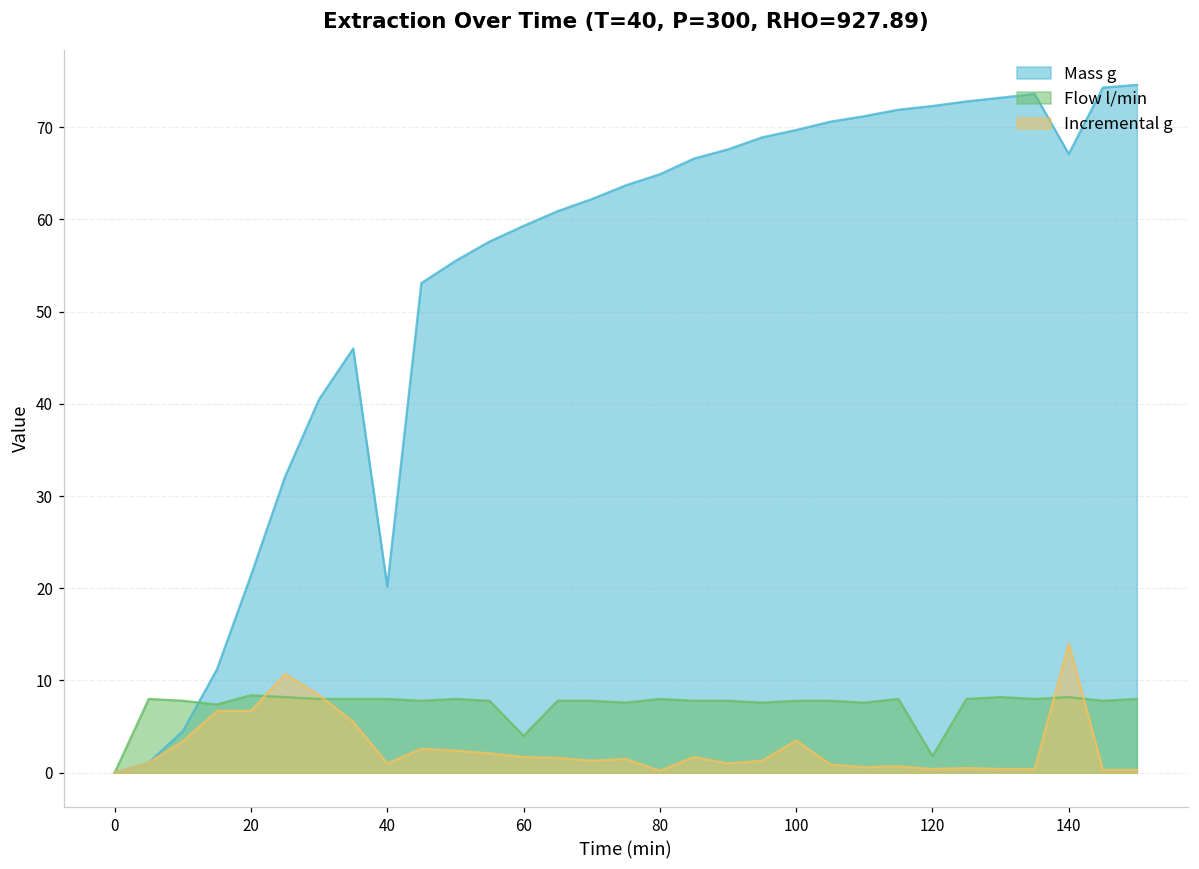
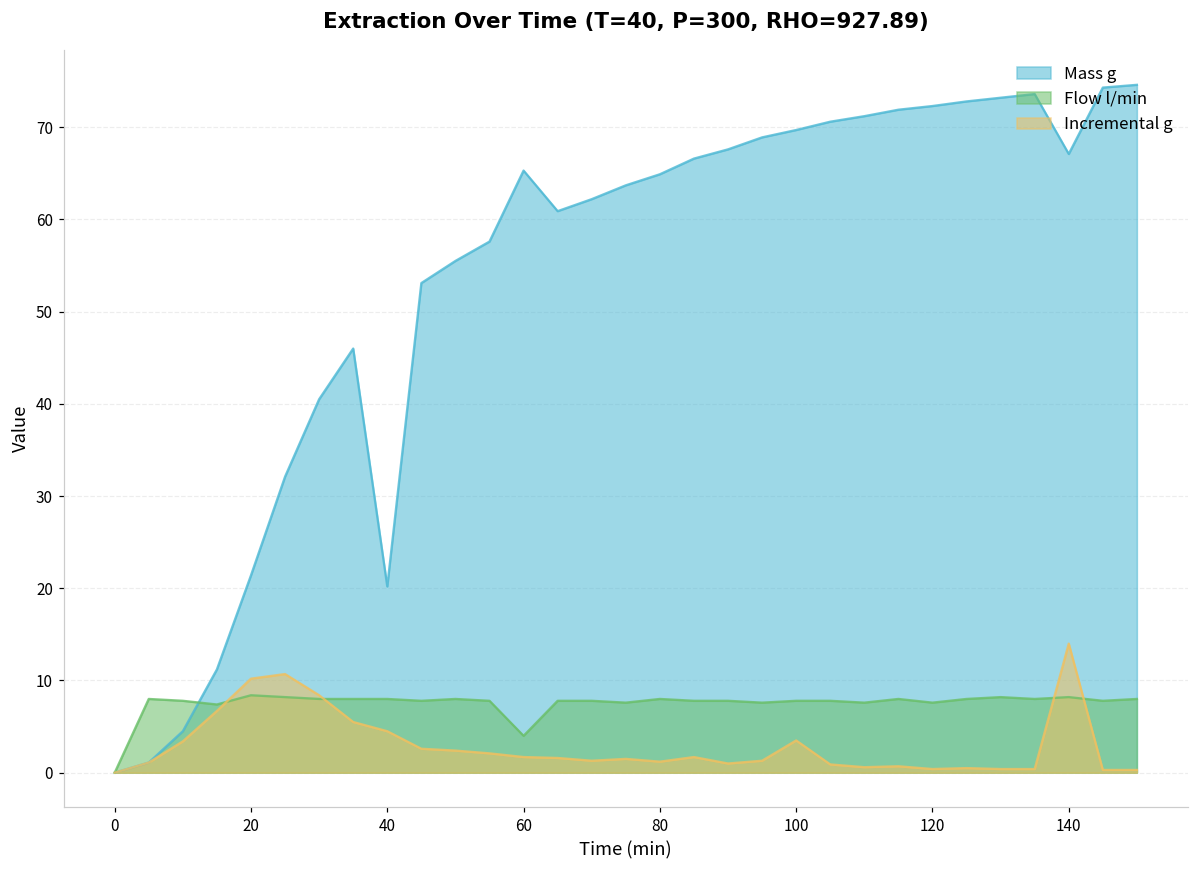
Incremental g, 20: 7 -> 10
Incremental g, 40: 1 -> 5
Mass g, 60: 59 -> 65
Incremental g, 80: 0 -> 1
Flow l/min, 120: 2 -> 8
